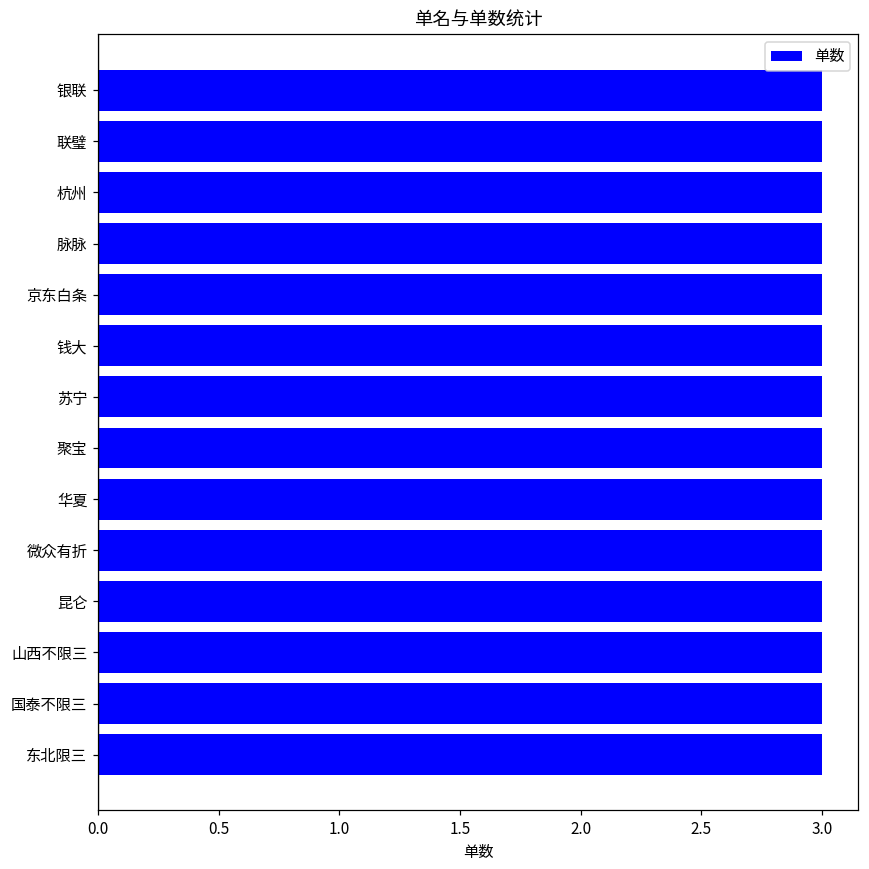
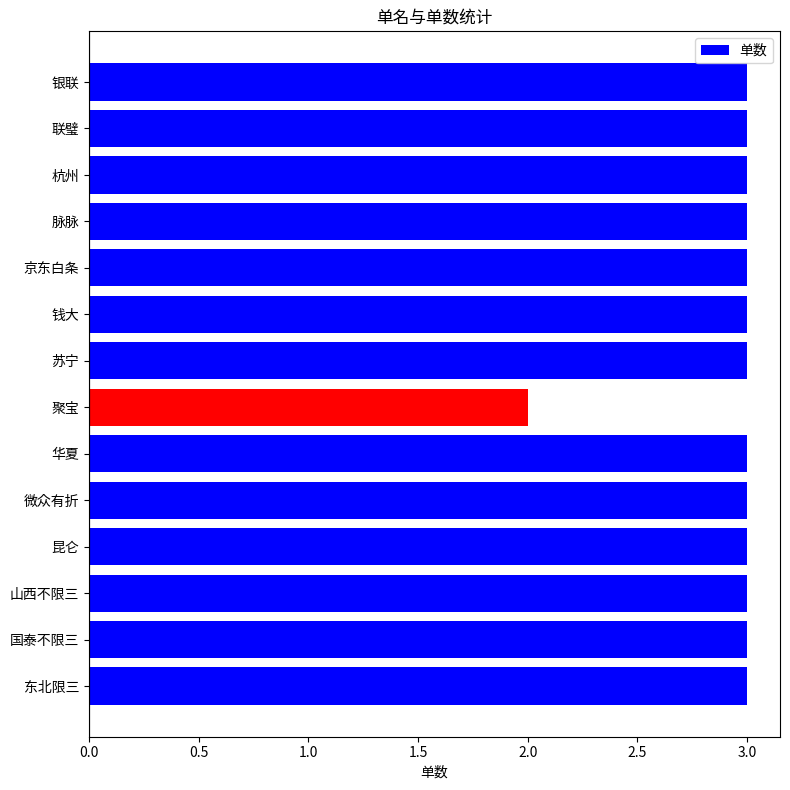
聚宝: 3 -> 2
